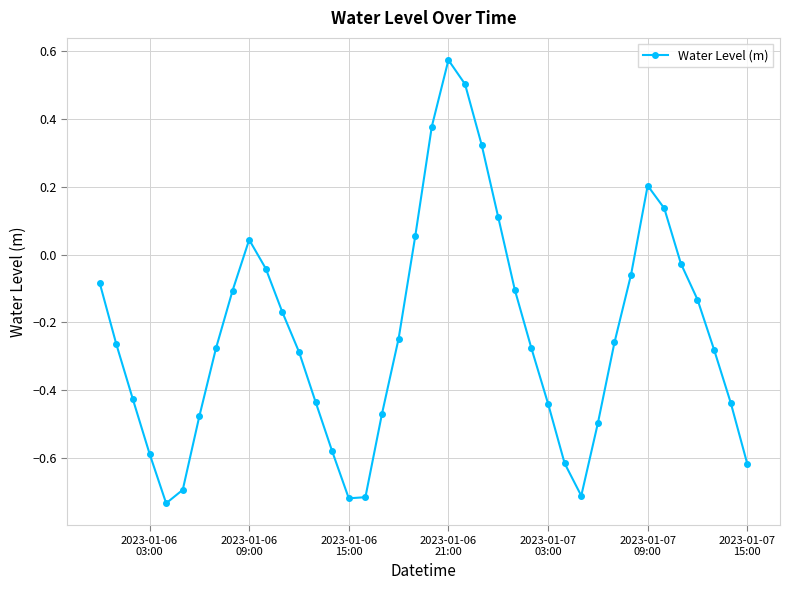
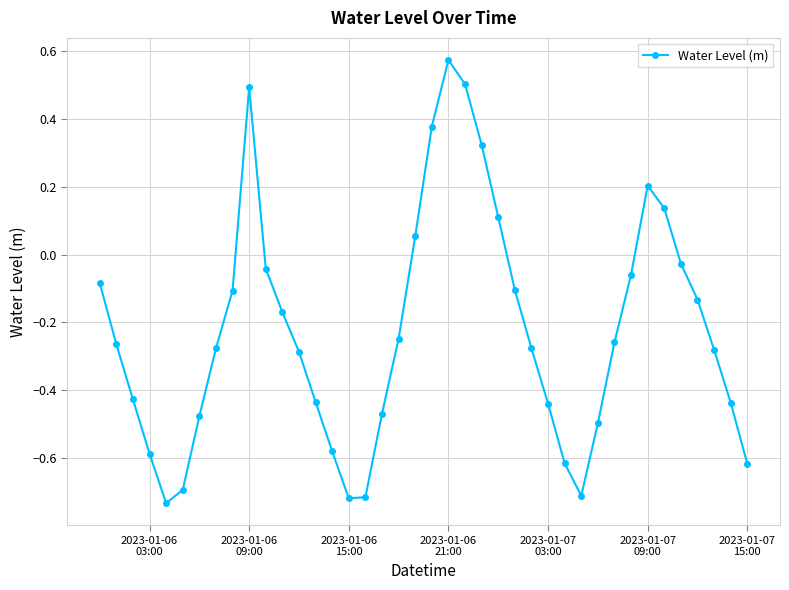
2023-01-06 09:00: 0.04 -> 0.49
